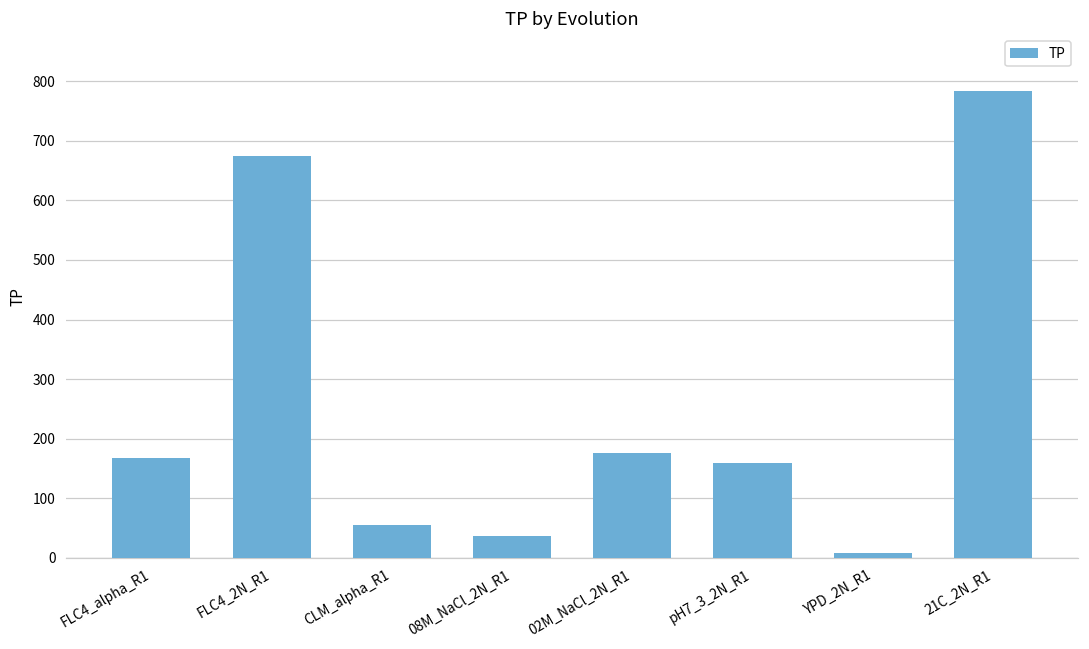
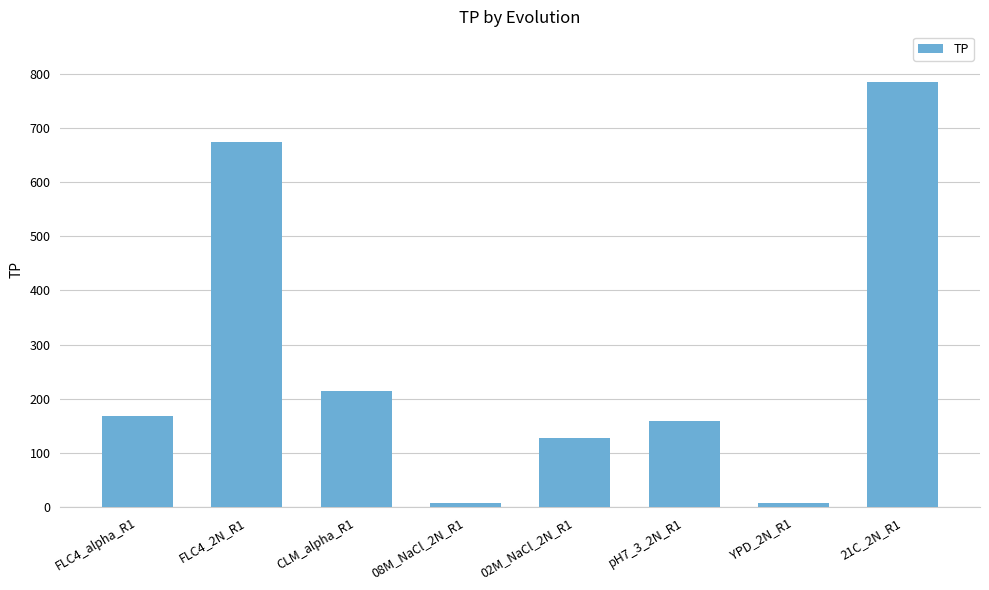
CLM_alpha_R1: 60 -> 210
08M_NaCl_2N_R1: 40 -> 10
02M_NaCl_2N_R1: 180 -> 130
